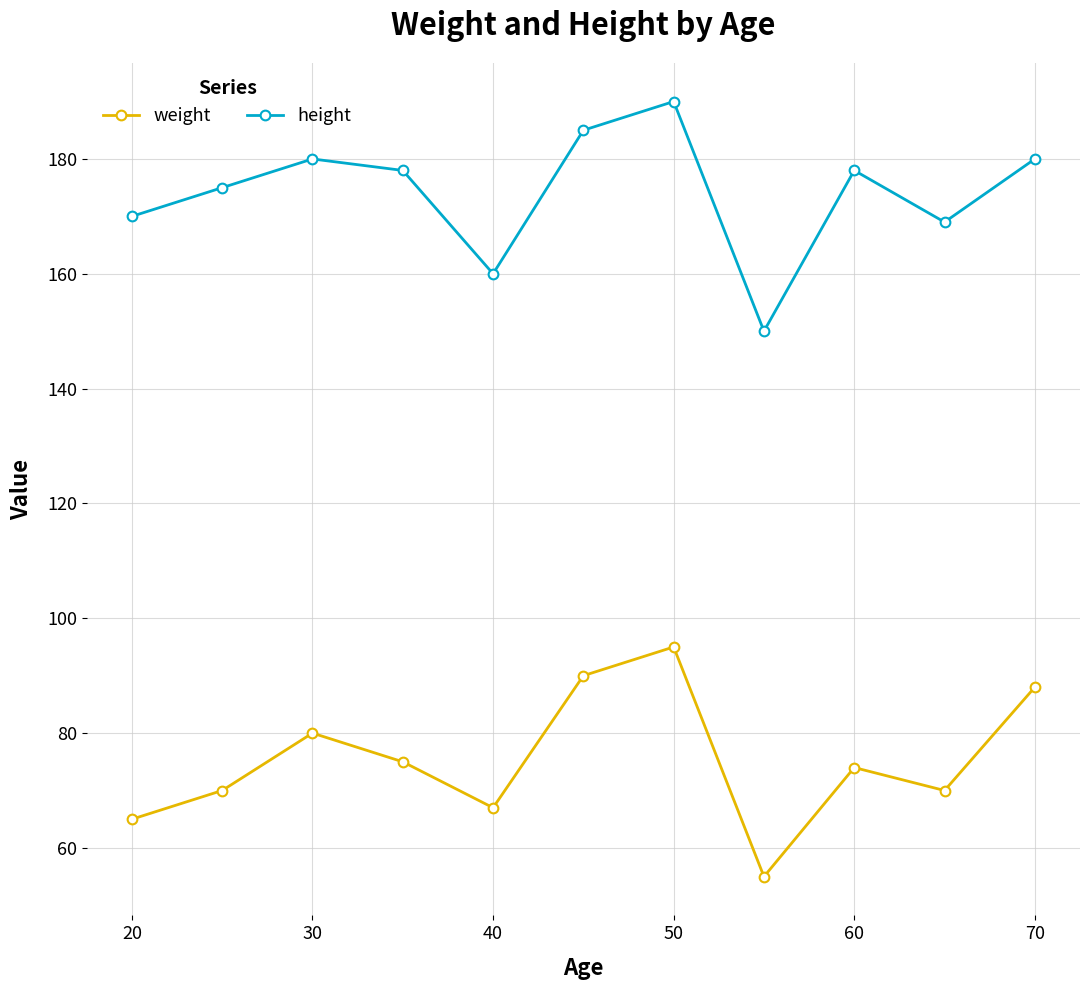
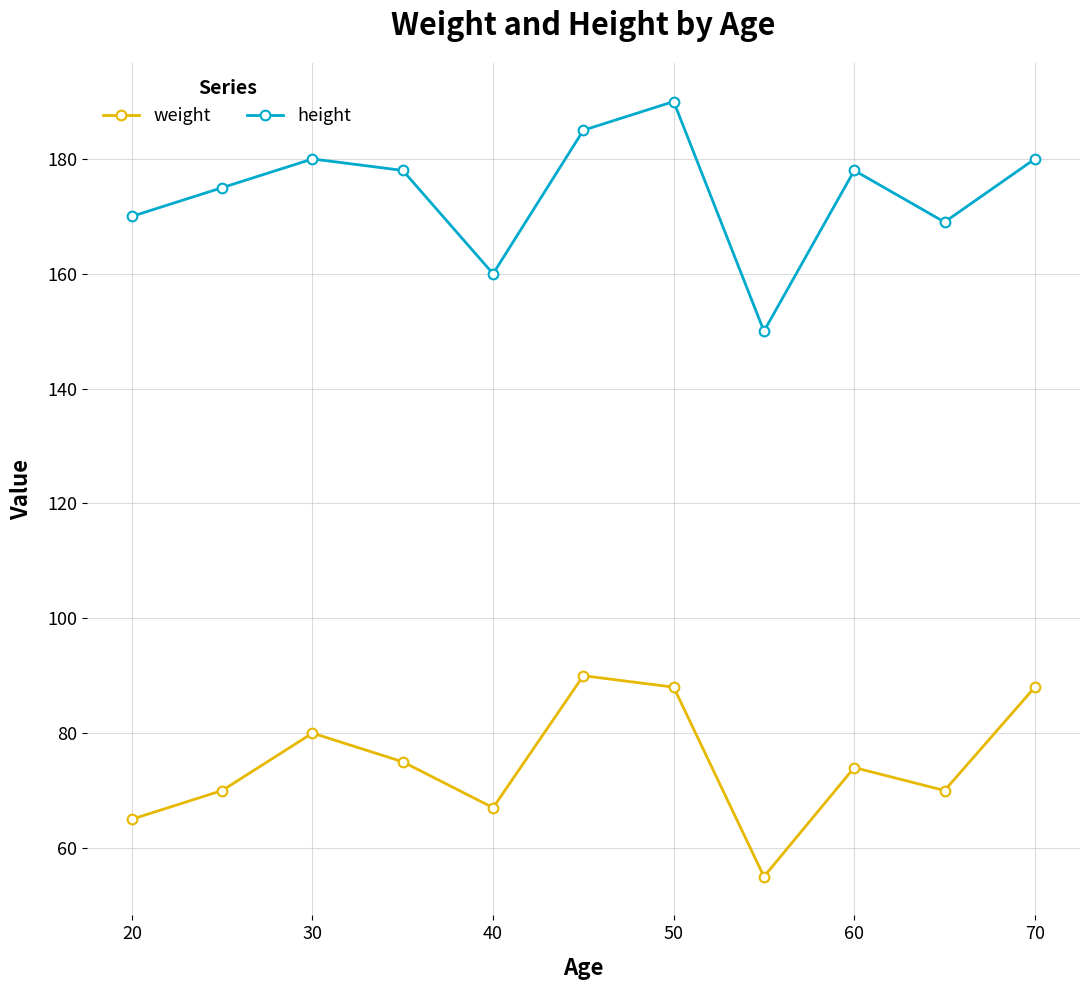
weight, 50: 95 -> 88
